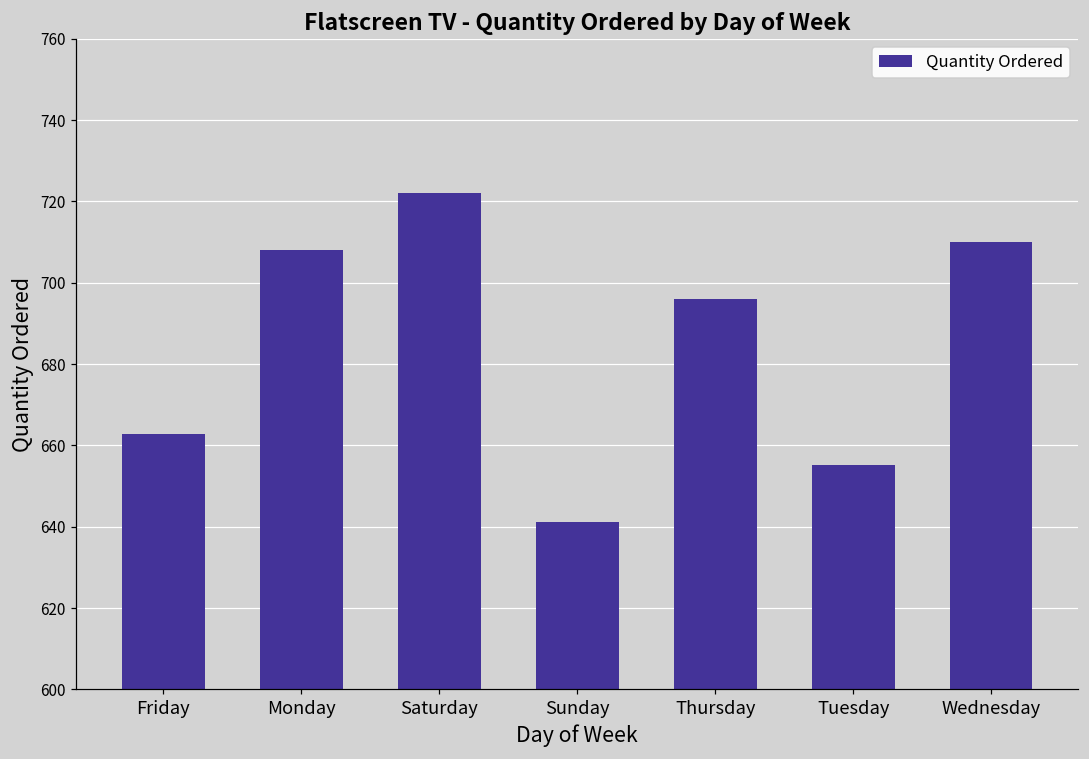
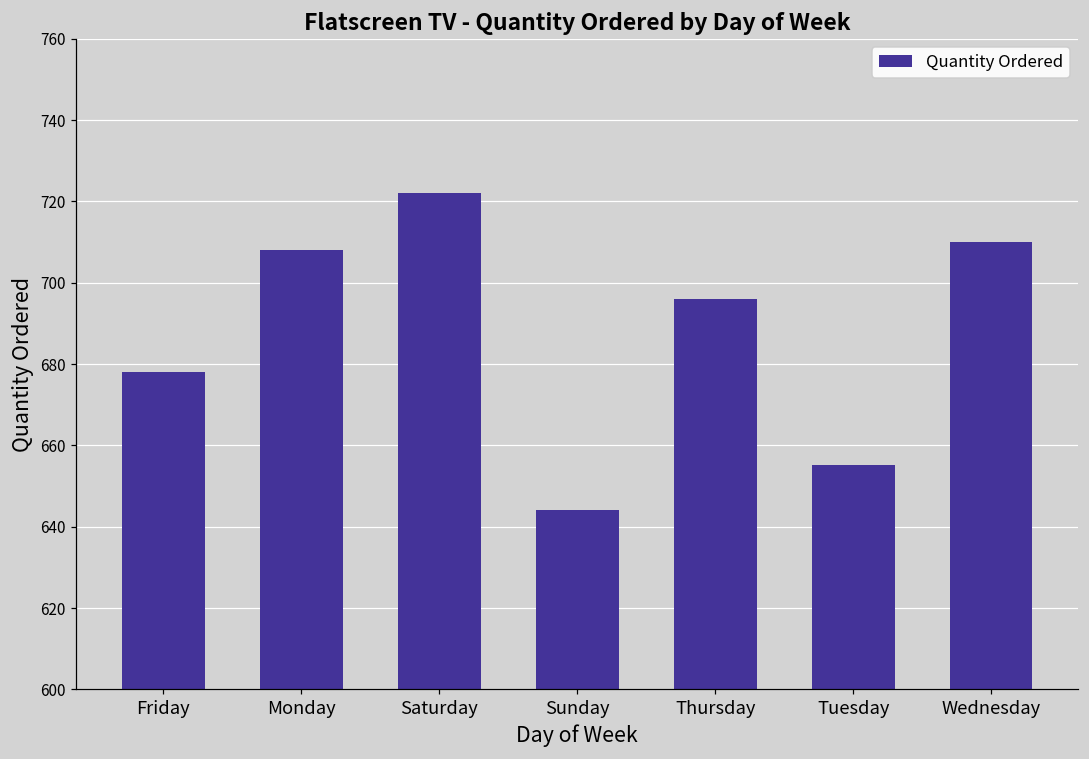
Friday: 663 -> 678
Sunday: 641 -> 644
